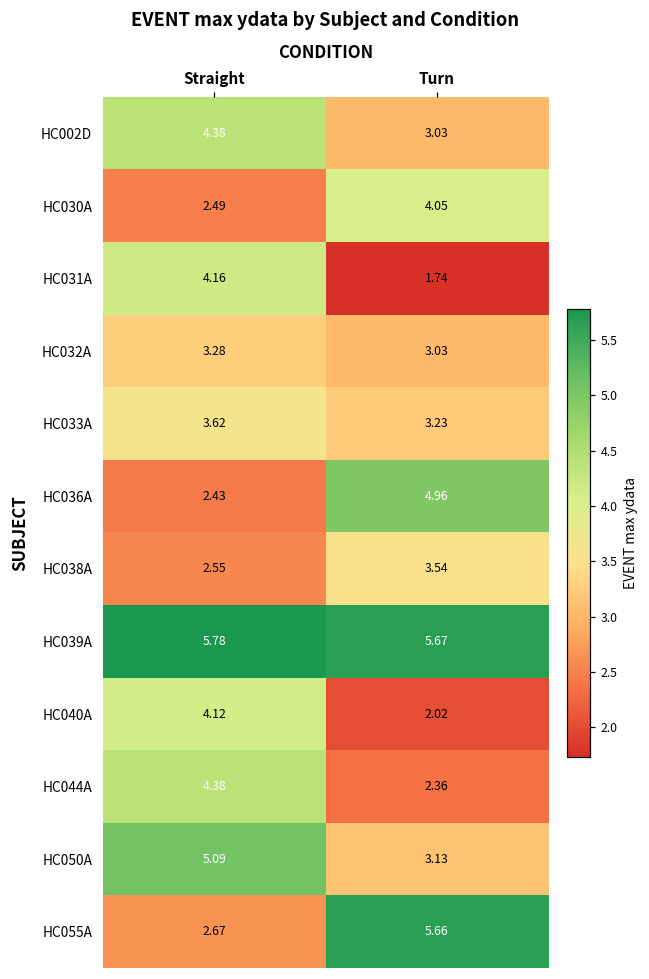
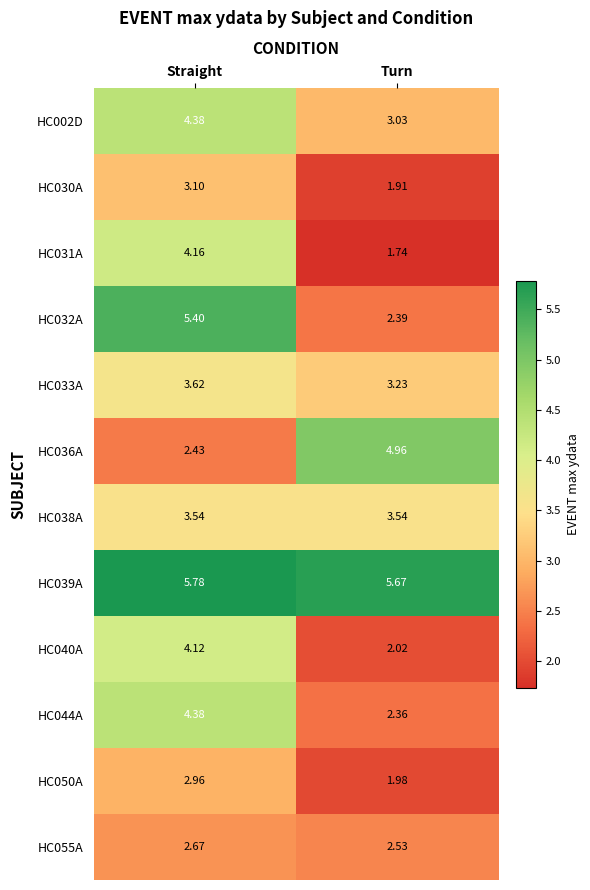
HC030A, Straight: 2.49 -> 3.10
HC030A, Turn: 4.05 -> 1.91
HC032A, Straight: 3.28 -> 5.40
HC032A, Turn: 3.03 -> 2.39
HC038A, Straight: 2.55 -> 3.54
HC050A, Straight: 5.09 -> 2.96
HC050A, Turn: 3.13 -> 1.98
HC055A, Turn: 5.66 -> 2.53
